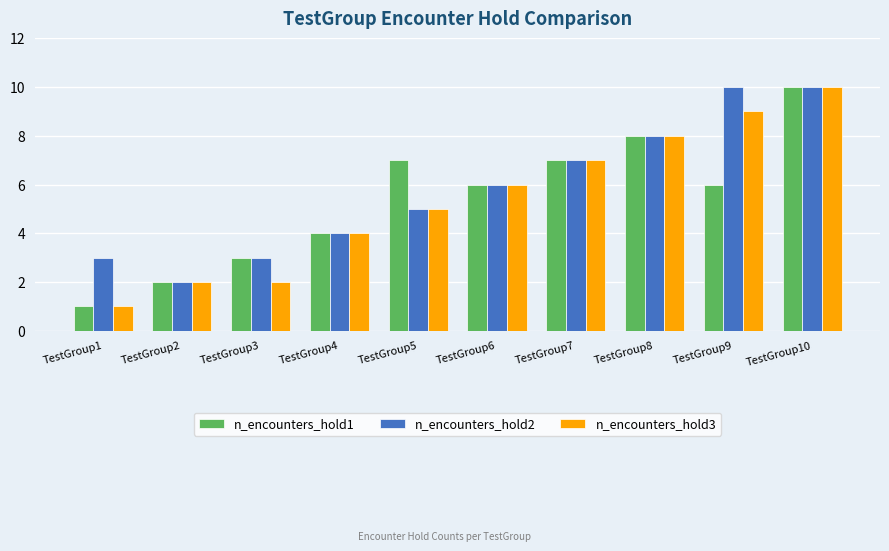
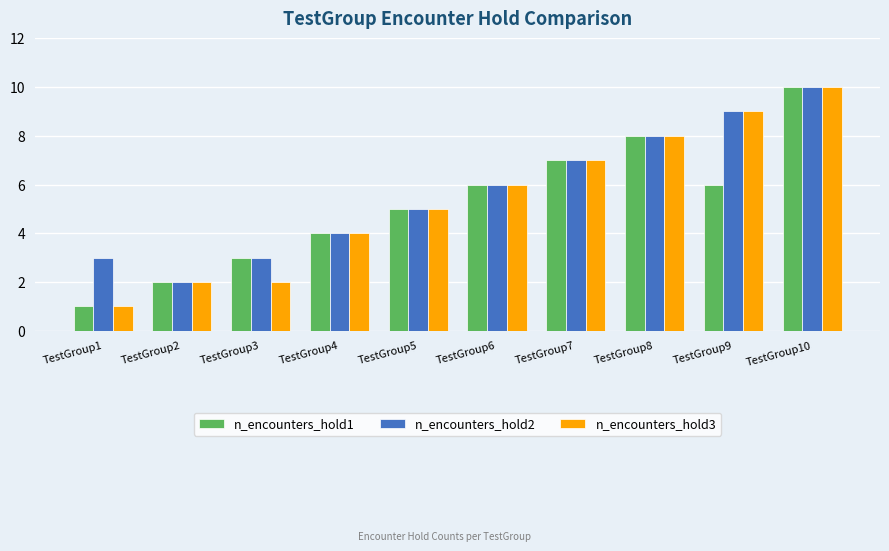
n_encounters_hold1, TestGroup5: 7 -> 5
n_encounters_hold2, TestGroup9: 10 -> 9
